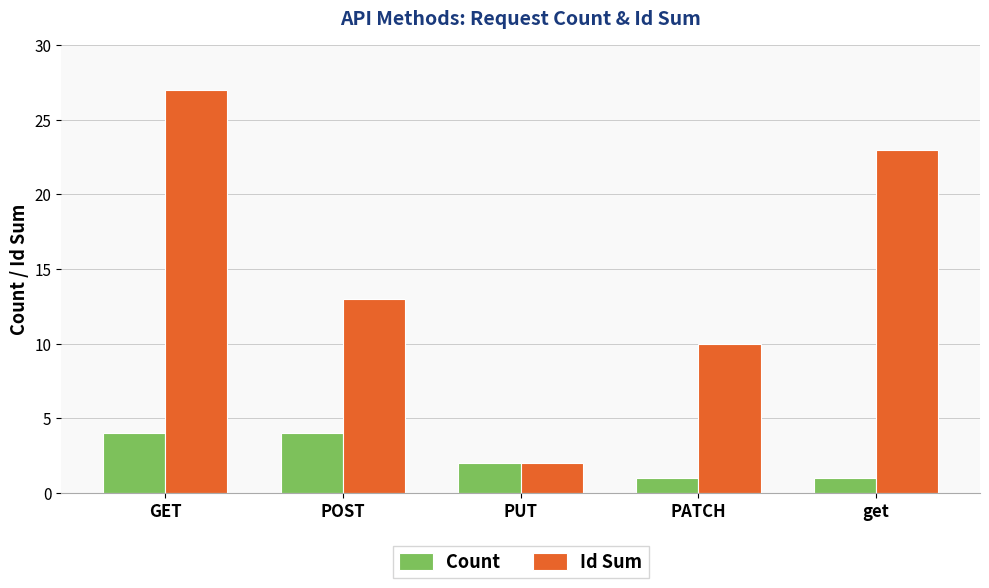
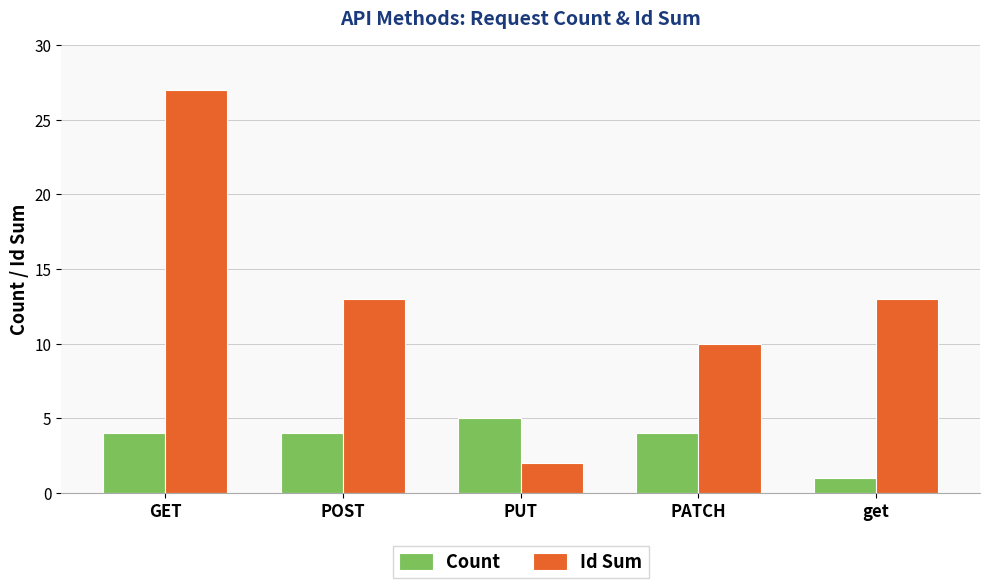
Count, PUT: 2 -> 5
Count, PATCH: 1 -> 4
Id Sum, get: 23 -> 13
